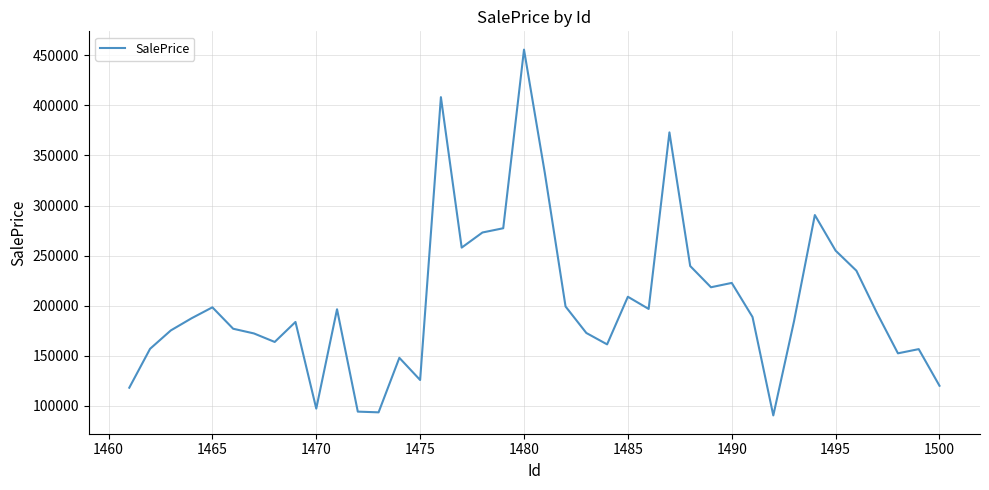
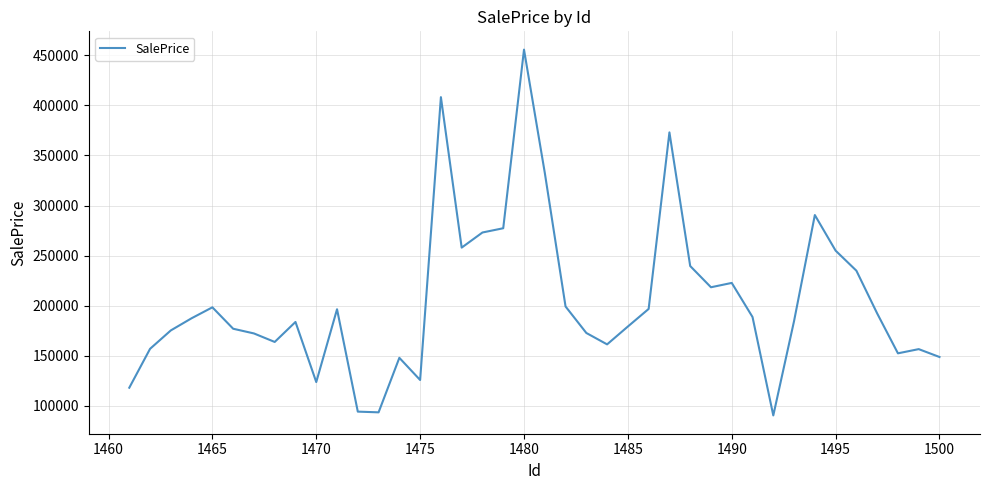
1470: 97000 -> 124000
1485: 209000 -> 179000
1500: 120000 -> 149000
